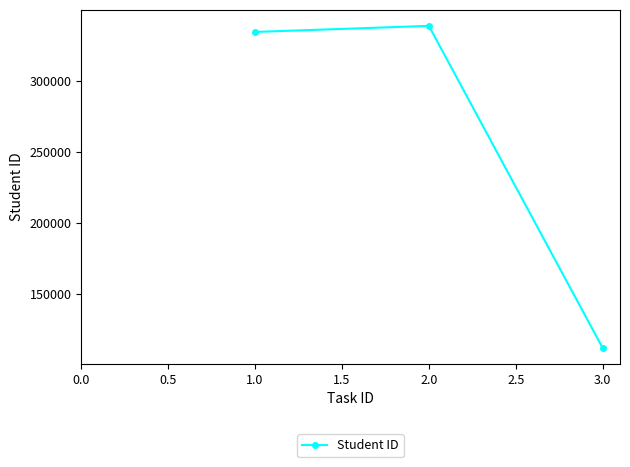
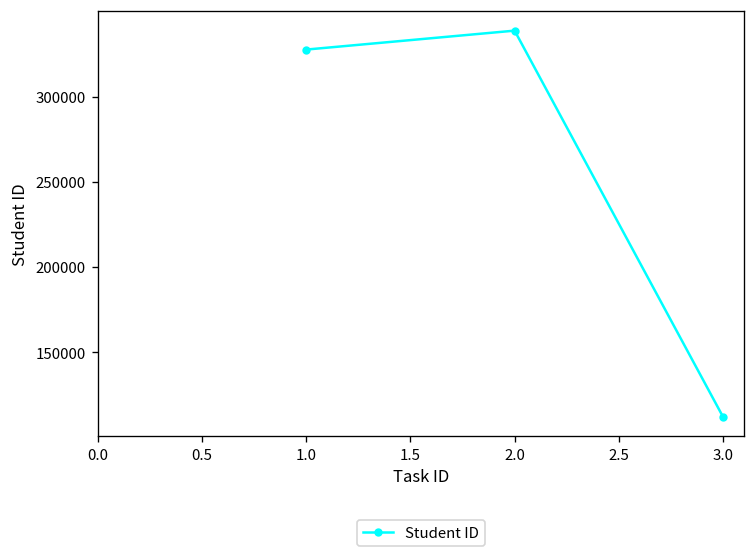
1.0: 334000 -> 328000
